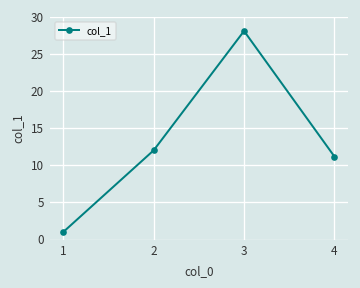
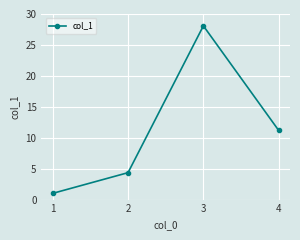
2: 12 -> 4
